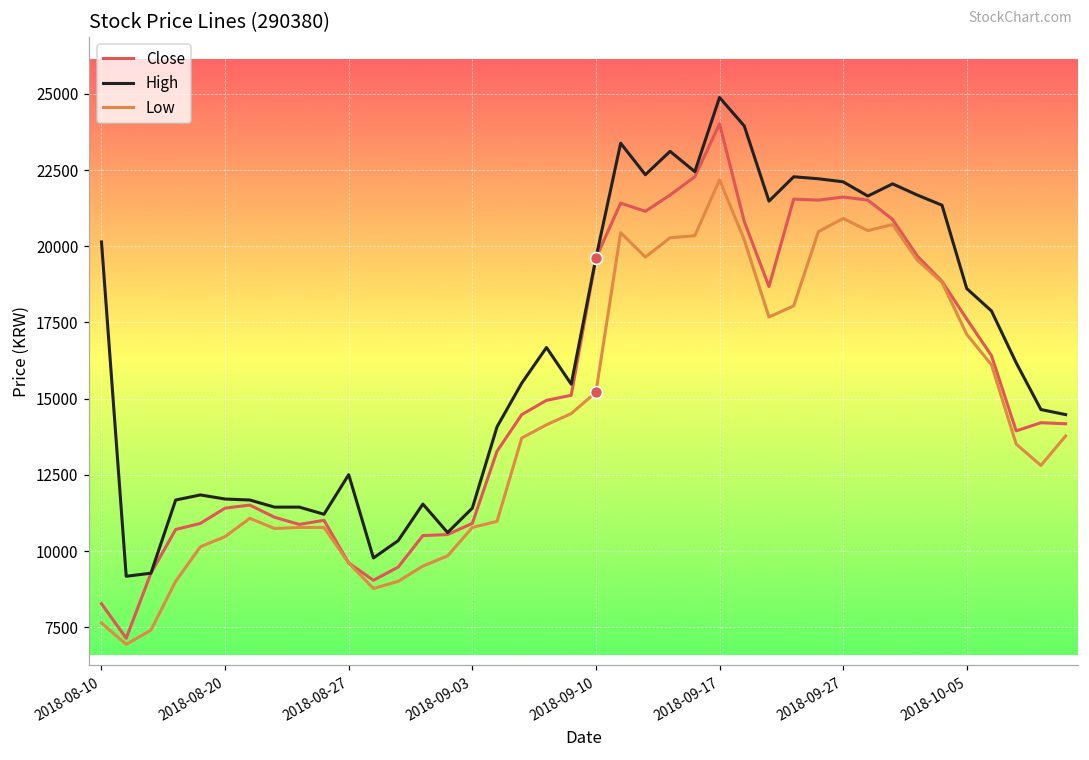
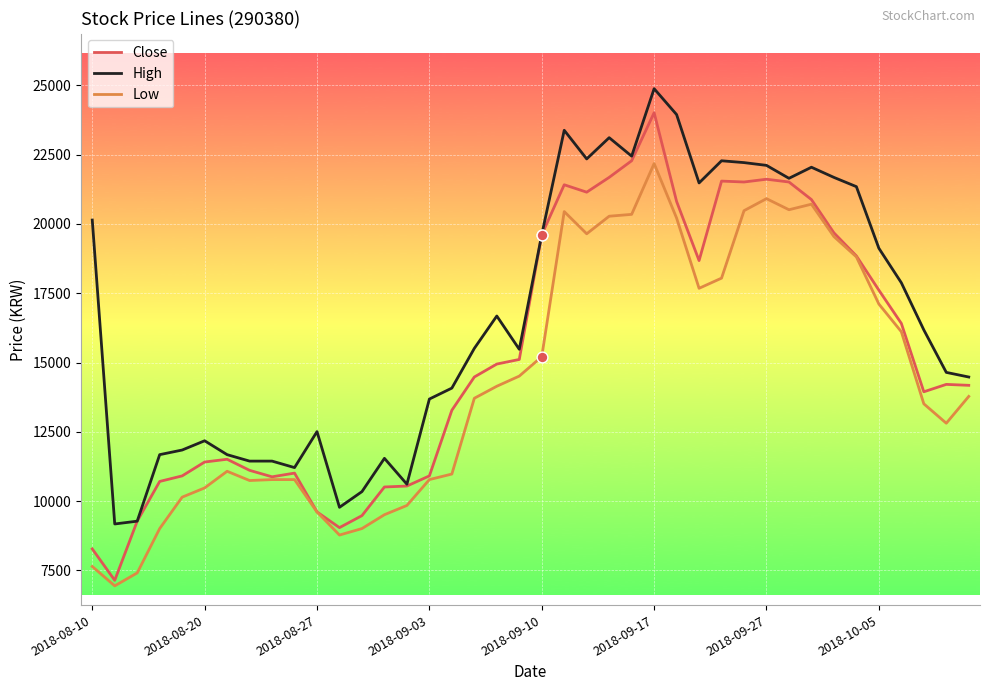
High, 2018-08-20: 11700 -> 12200
High, 2018-09-03: 11400 -> 13700
High, 2018-10-05: 18600 -> 19100
